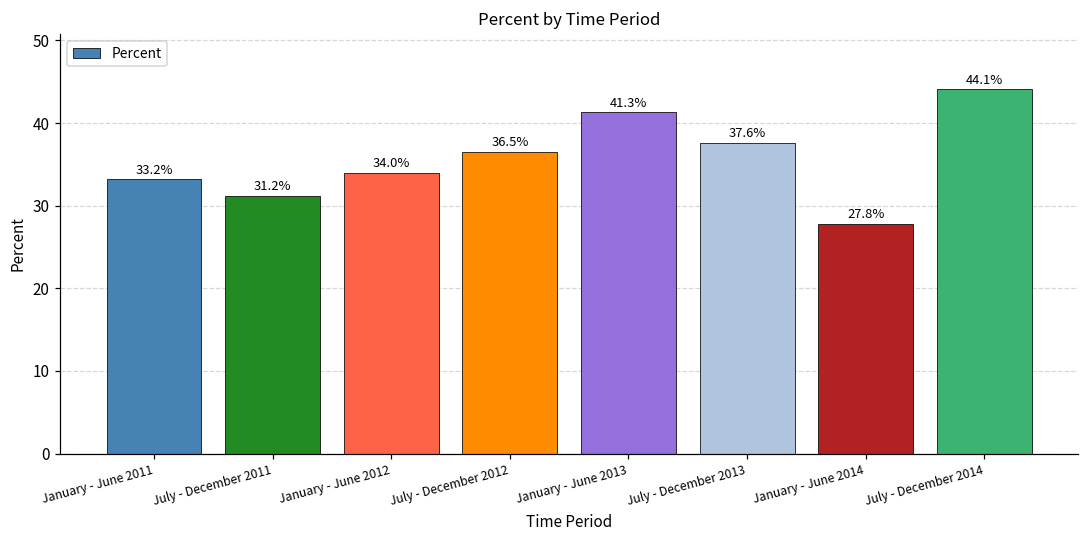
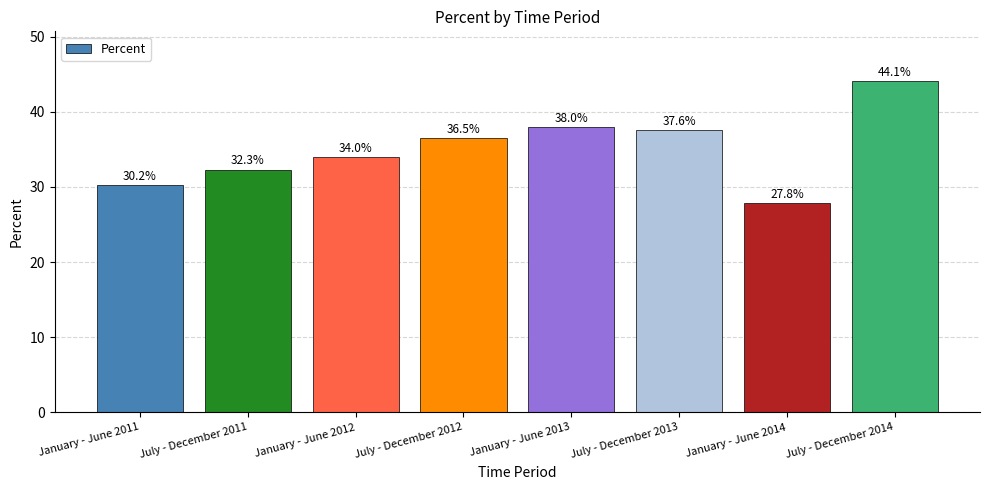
January - June 2011: 33.2% -> 30.2%
July - December 2011: 31.2% -> 32.3%
January - June 2013: 41.3% -> 38.0%
